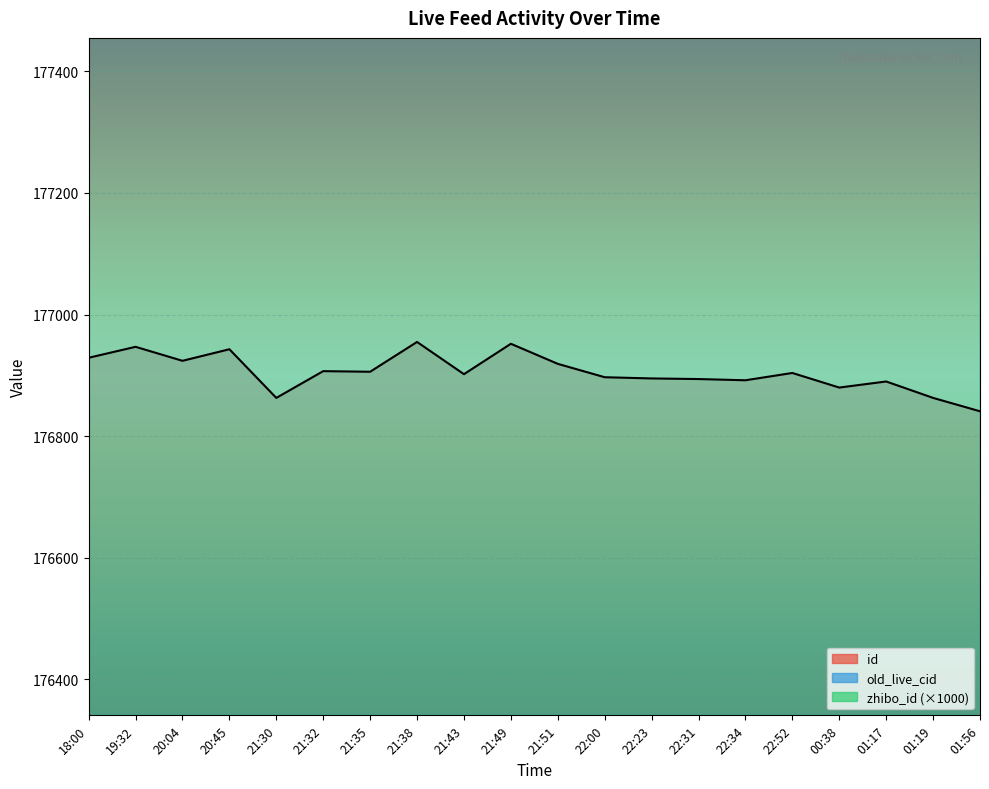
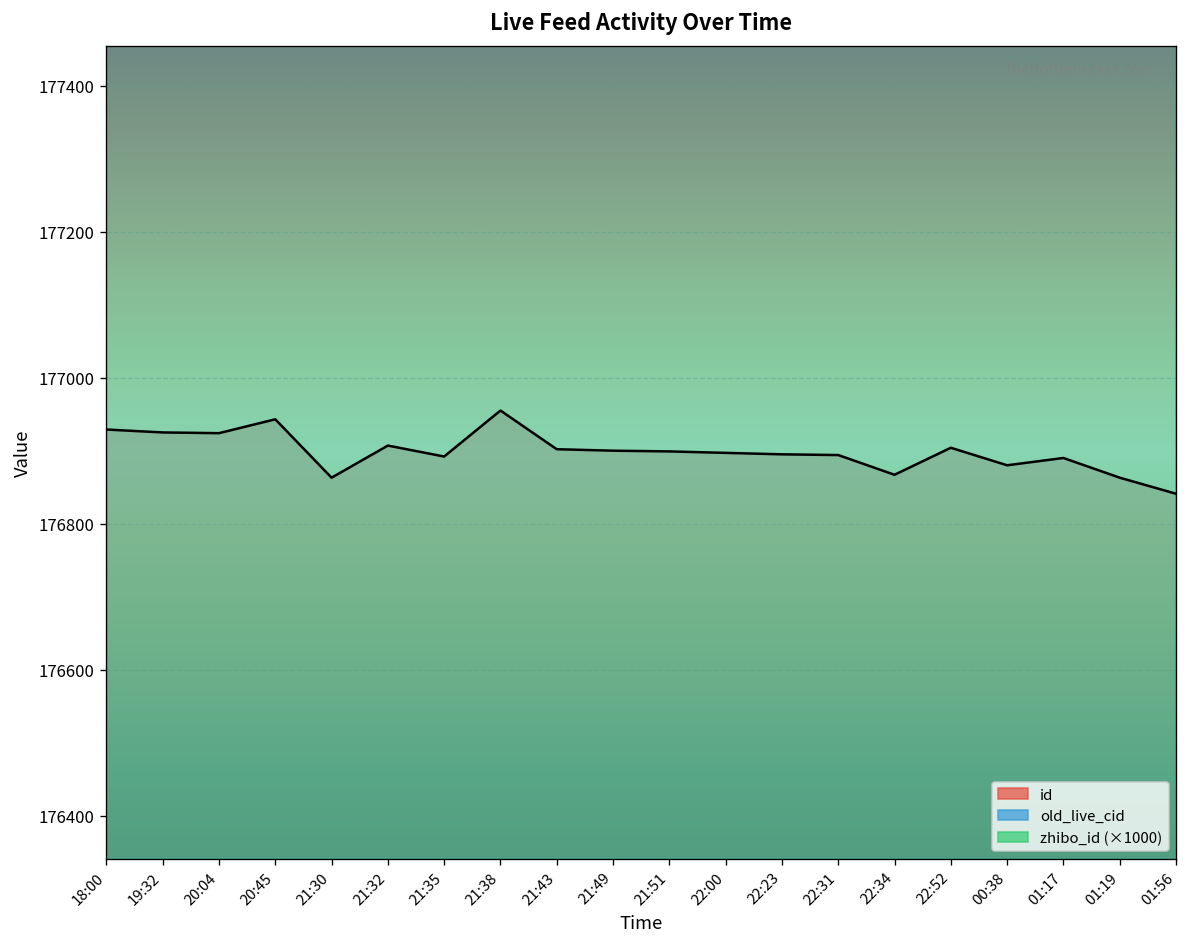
id, 19:32: 176950 -> 176930
id, 21:35: 176910 -> 176890
id, 21:49: 176950 -> 176900
id, 21:51: 176920 -> 176900
id, 22:34: 176890 -> 176870
